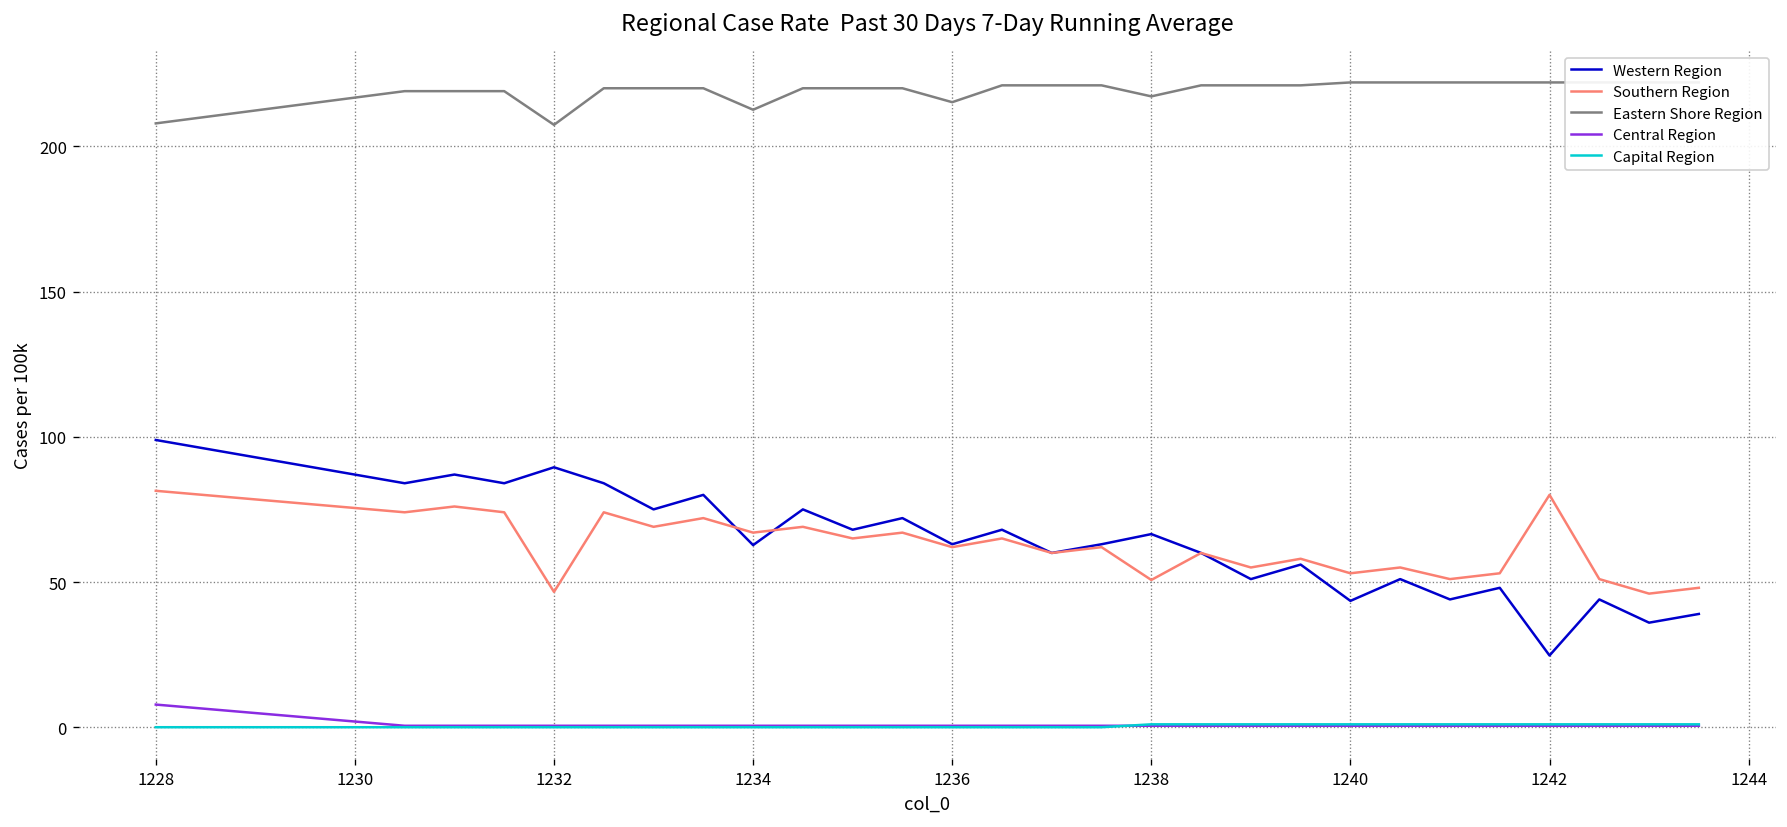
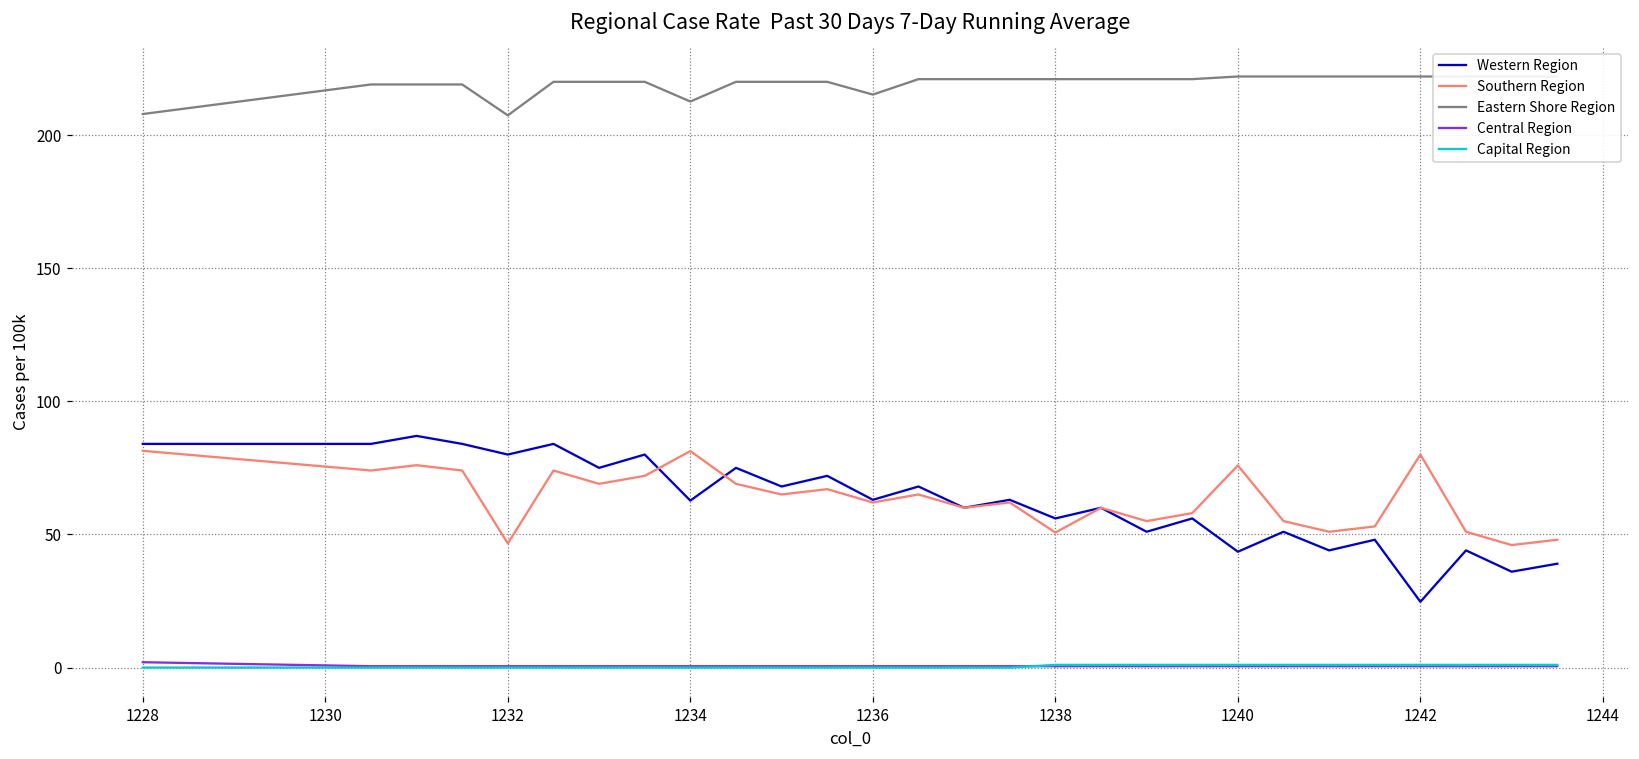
Western Region, 1228: 99 -> 84
Central Region, 1228: 8 -> 2
Western Region, 1232: 90 -> 80
Southern Region, 1234: 67 -> 81
Western Region, 1238: 67 -> 56
Eastern Shore Region, 1238: 217 -> 221
Southern Region, 1240: 53 -> 76
